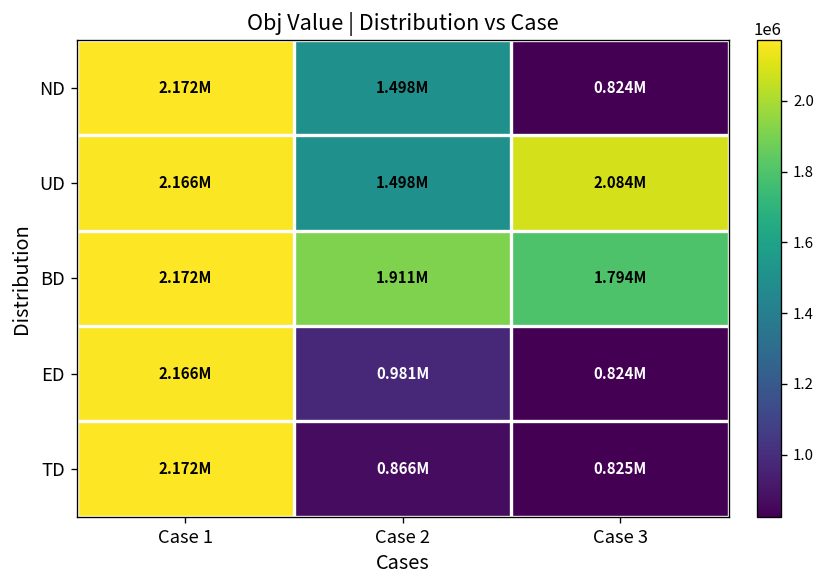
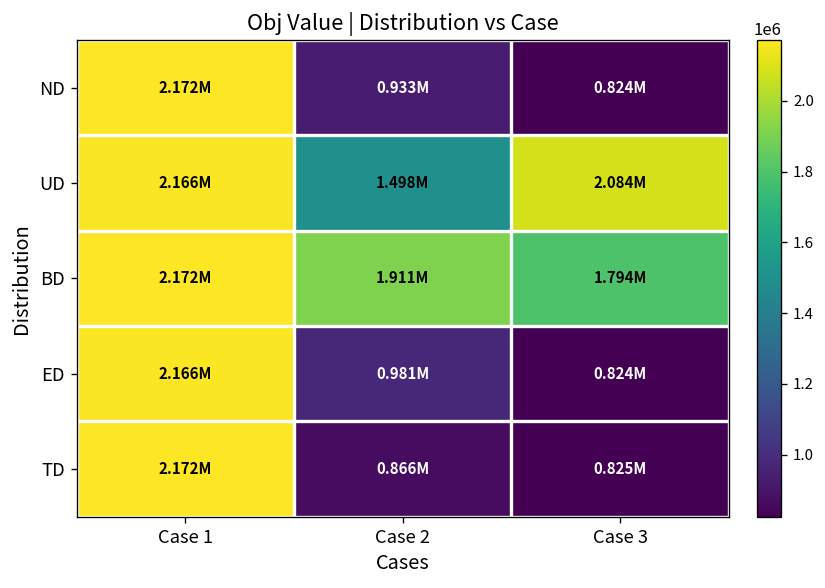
ND, Case 2: 1.498M -> 0.933M
